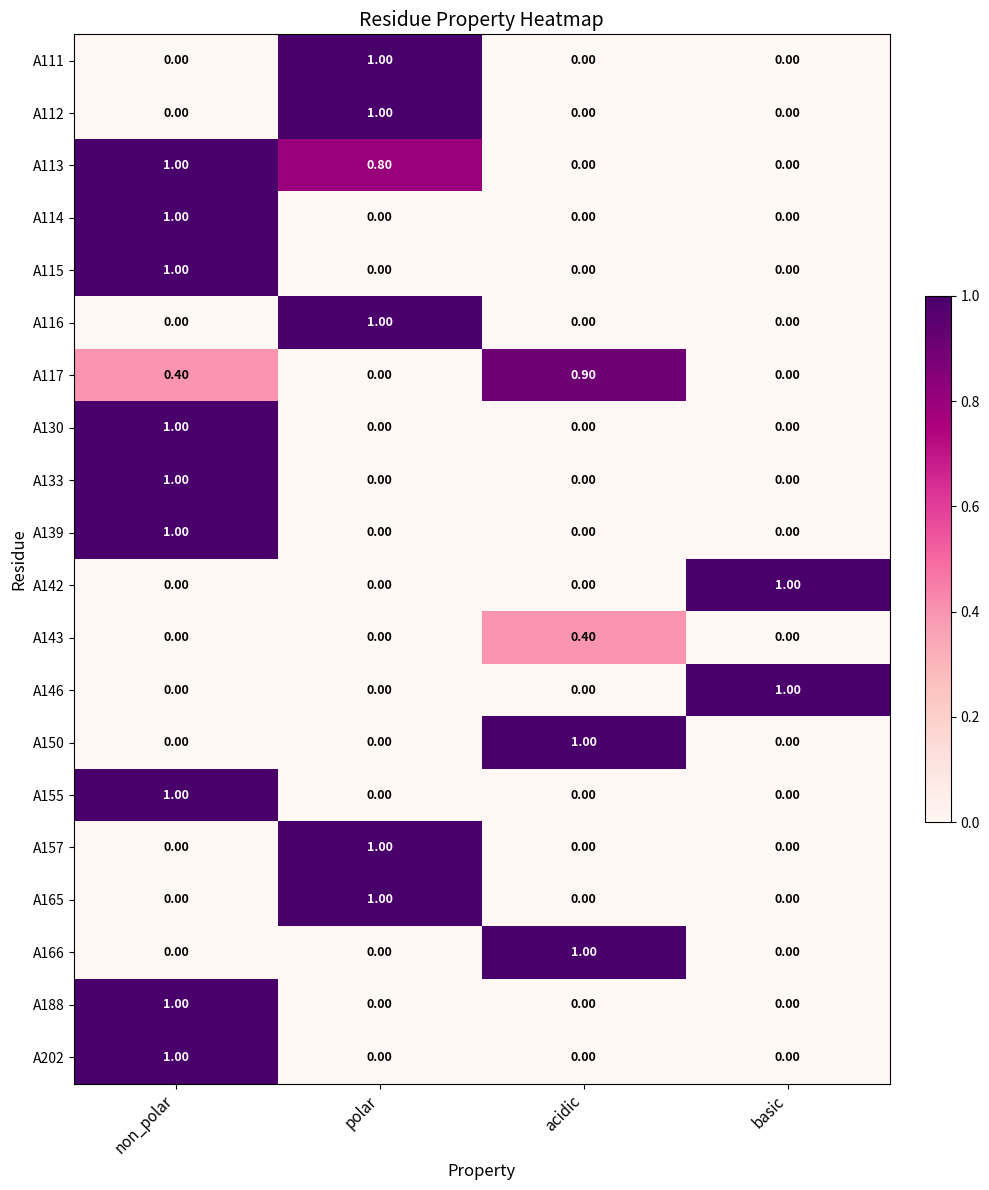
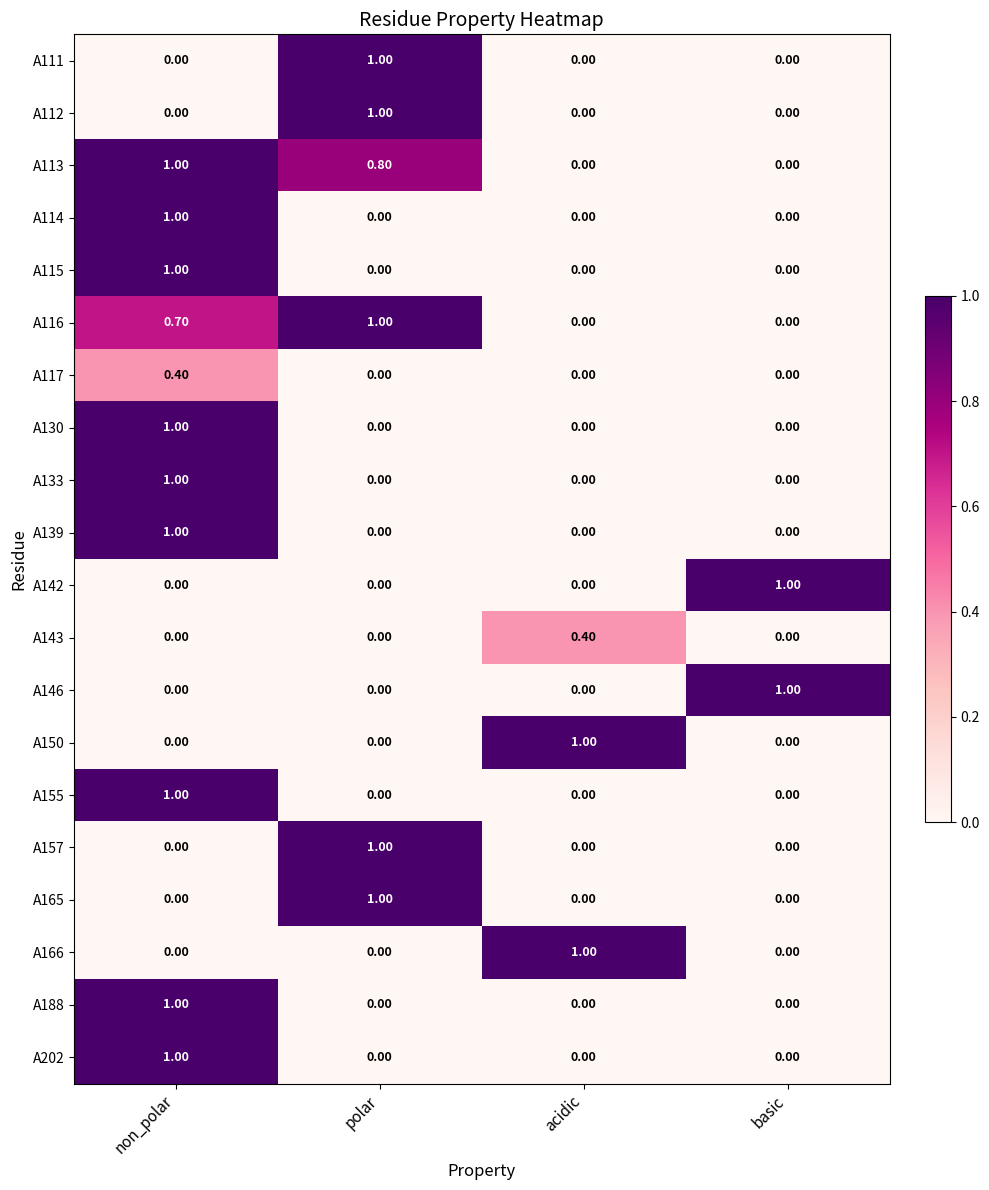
A116, non_polar: 0.00 -> 0.70
A117, acidic: 0.90 -> 0.00
